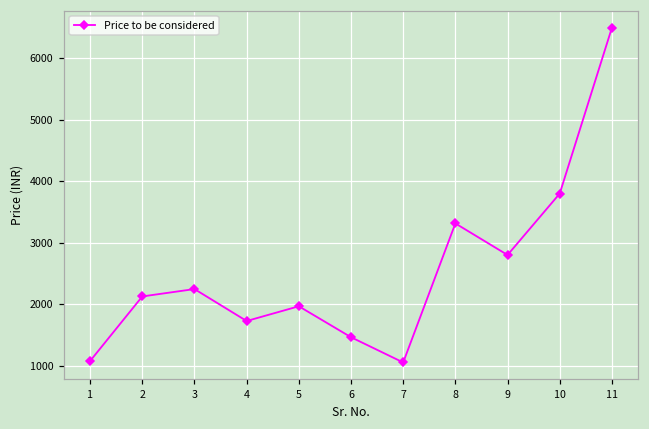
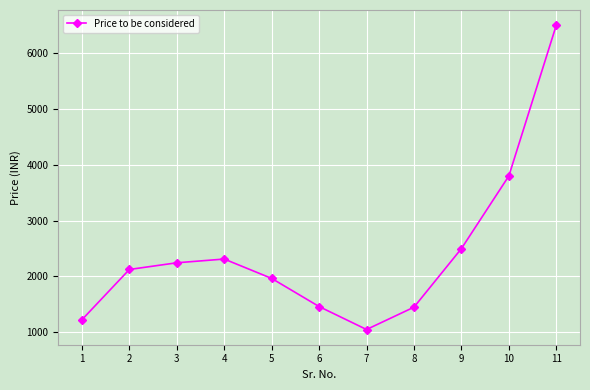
1: 1100 -> 1200
4: 1700 -> 2300
8: 3300 -> 1500
9: 2800 -> 2500
